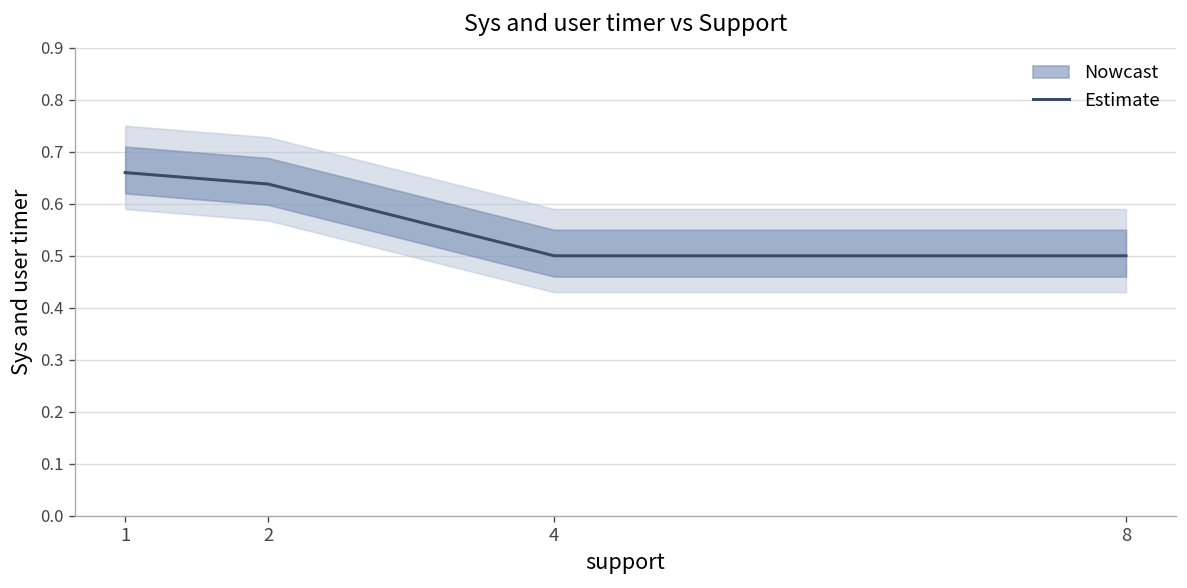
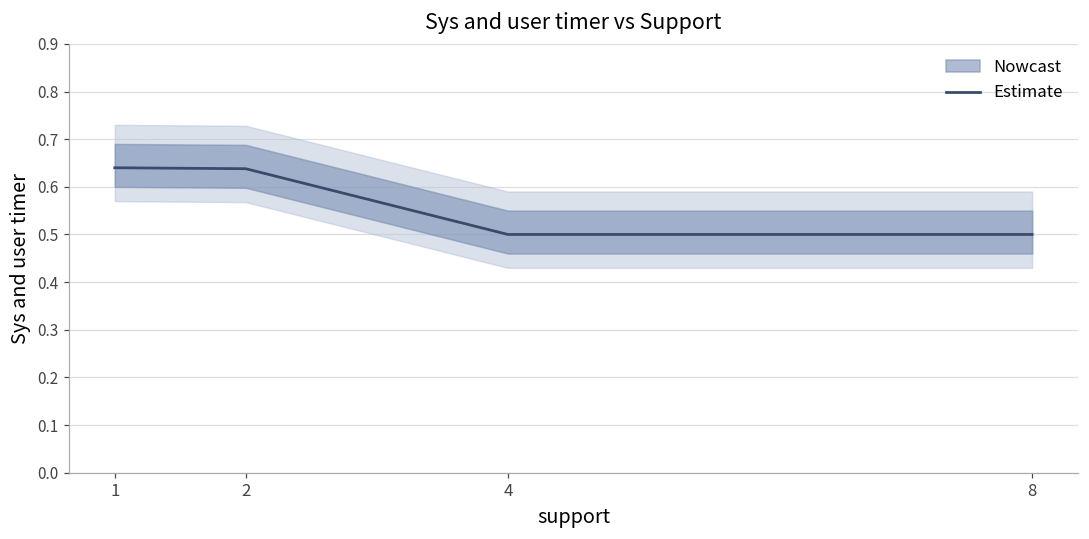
Estimate, 1: 0.66 -> 0.64
